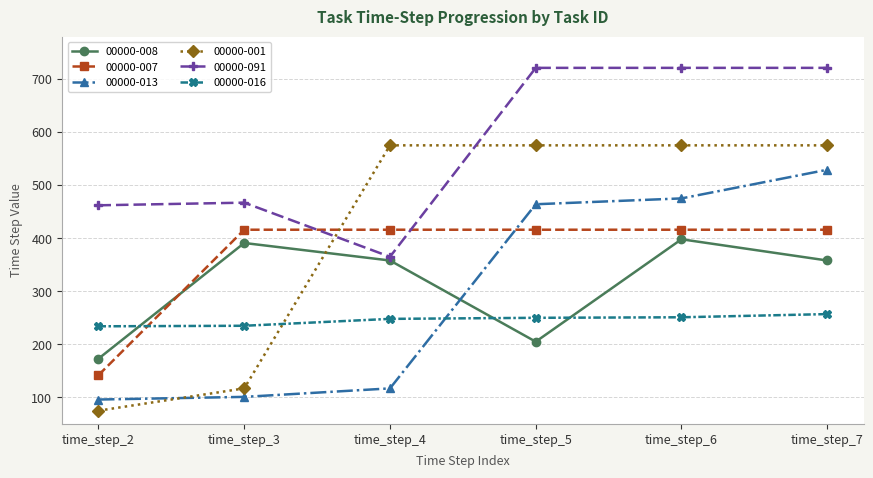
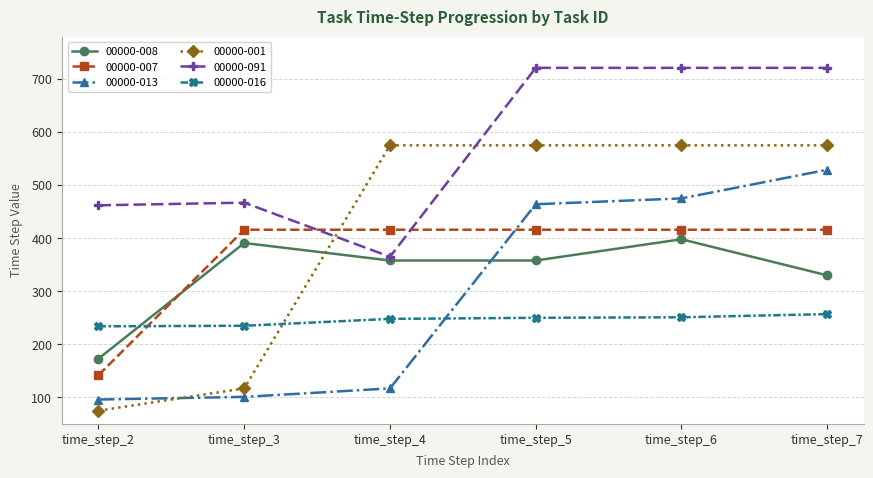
00000-008, time_step_5: 210 -> 360
00000-008, time_step_7: 360 -> 330
